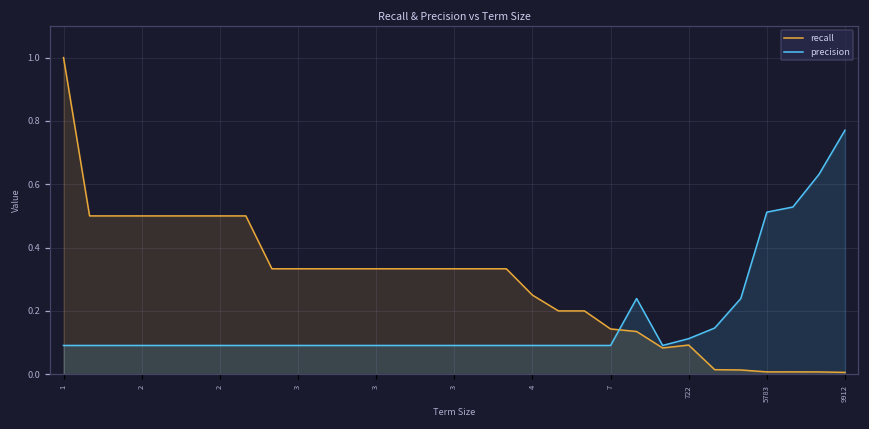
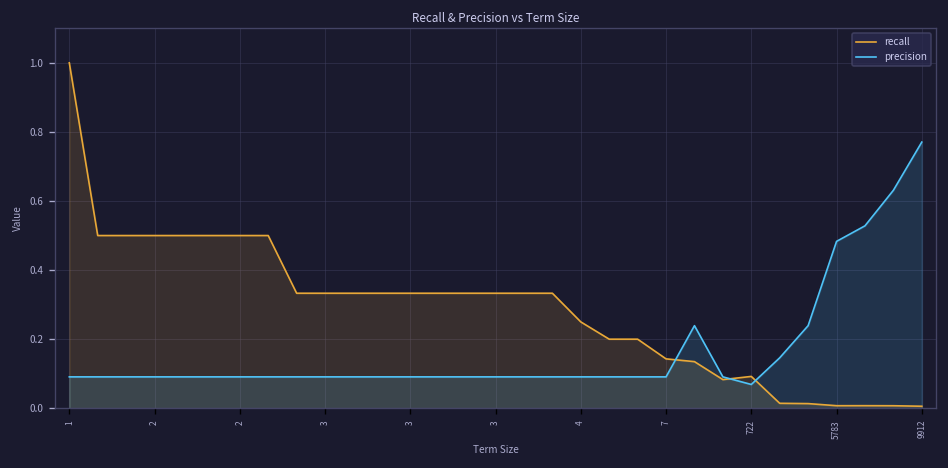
precision, 722: 0.11 -> 0.07
precision, 5783: 0.51 -> 0.48
